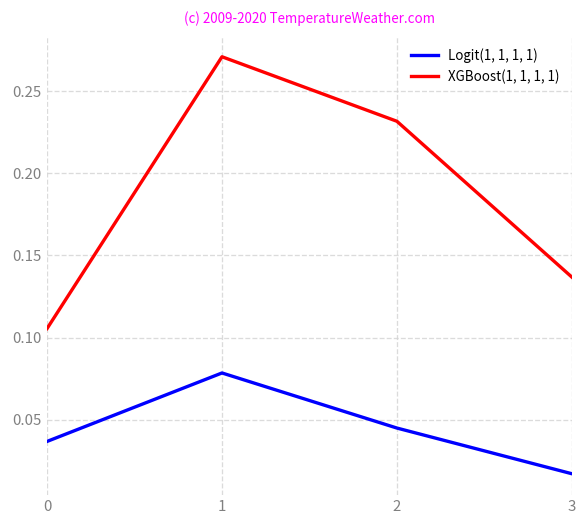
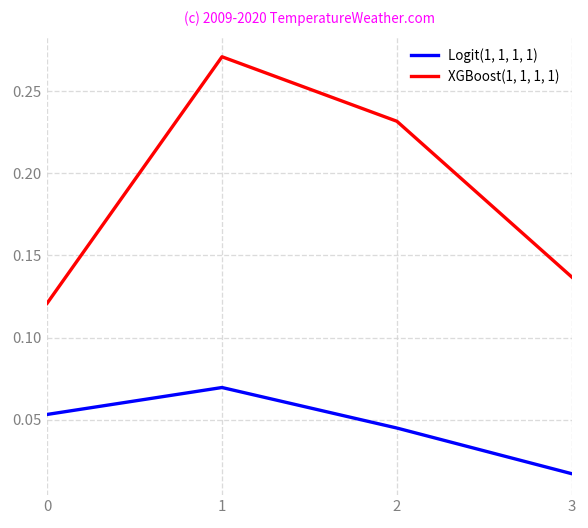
Logit(1, 1, 1, 1), 0: 0.037 -> 0.053
XGBoost(1, 1, 1, 1), 0: 0.106 -> 0.121
Logit(1, 1, 1, 1), 1: 0.078 -> 0.070
